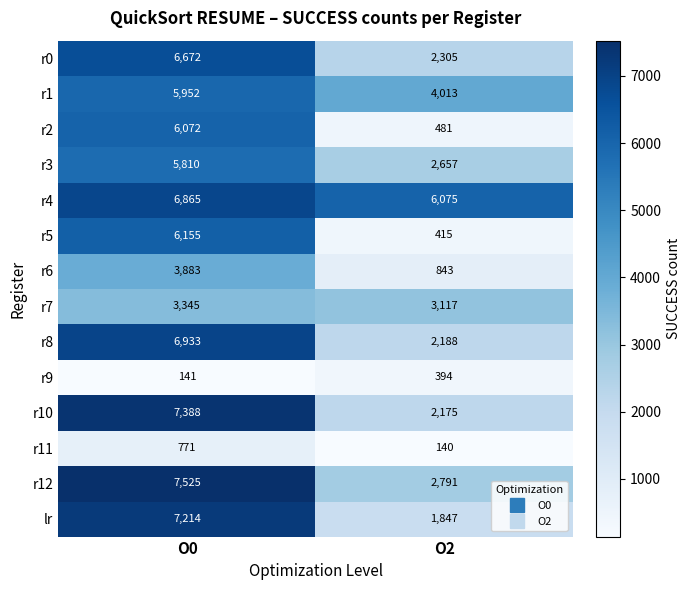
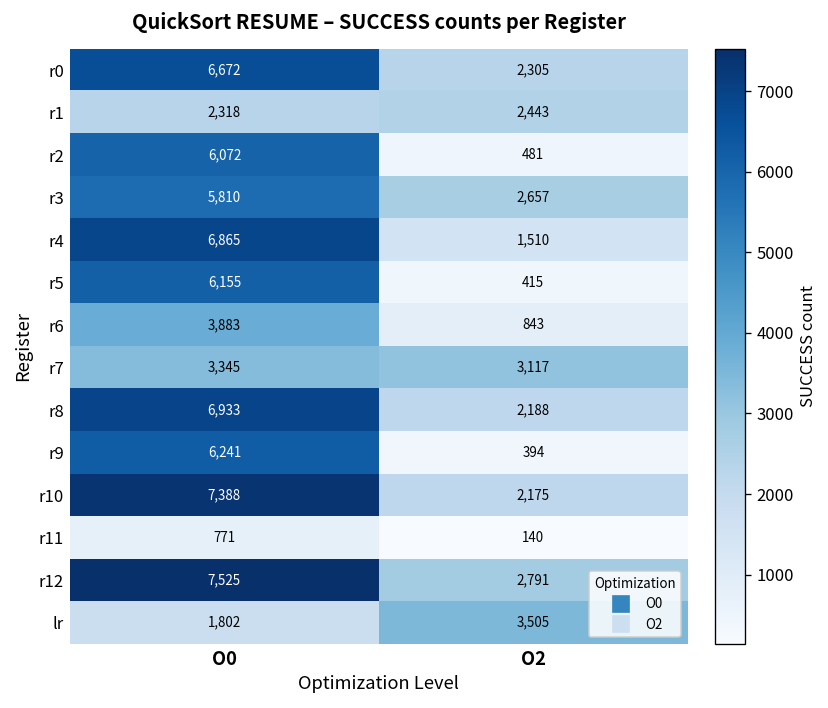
r1, O0: 5,952 -> 2,318
r1, O2: 4,013 -> 2,443
r4, O2: 6,075 -> 1,510
r9, O0: 141 -> 6,241
lr, O0: 7,214 -> 1,802
lr, O2: 1,847 -> 3,505
